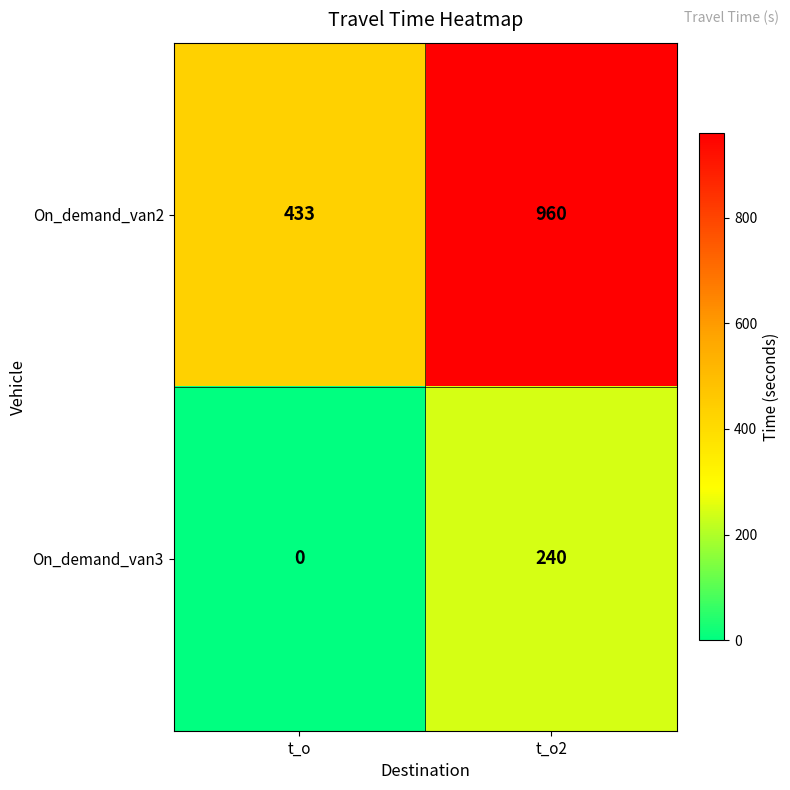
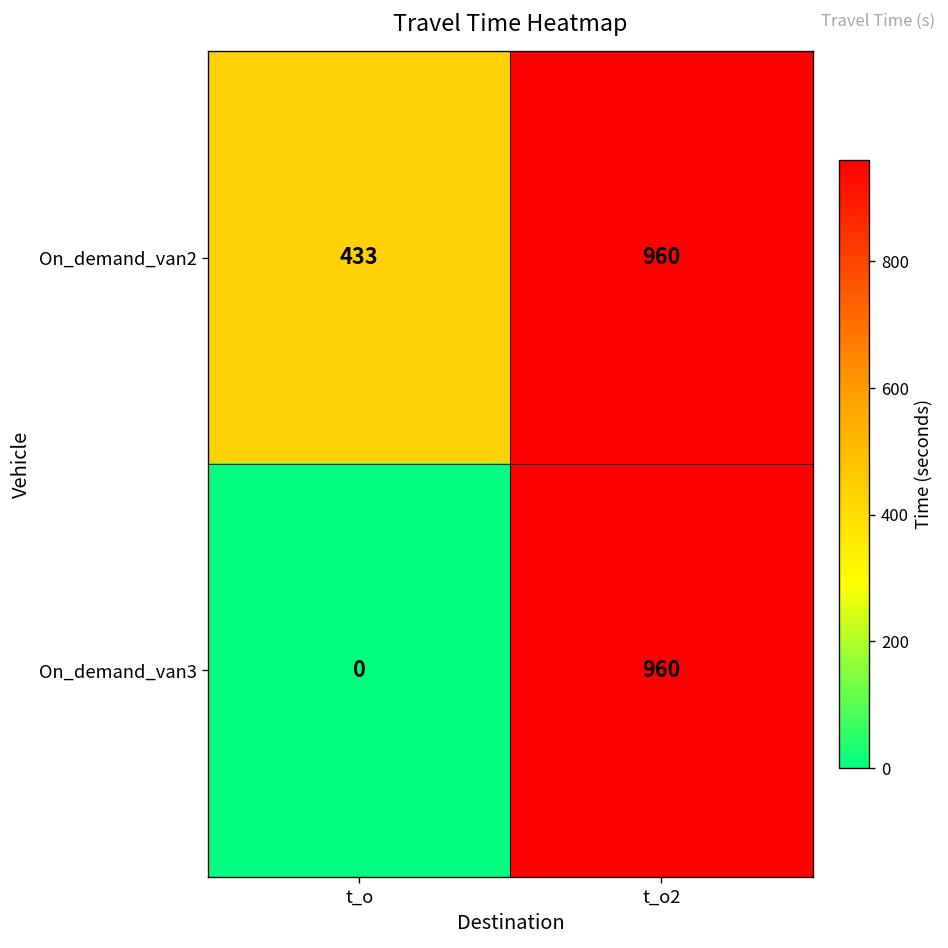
On_demand_van3, t_o2: 240 -> 960
